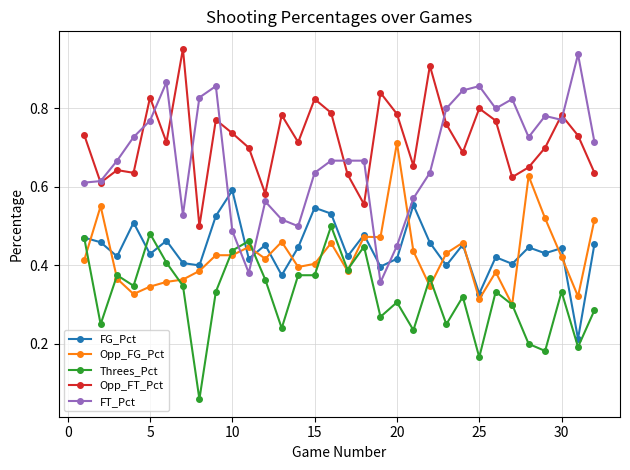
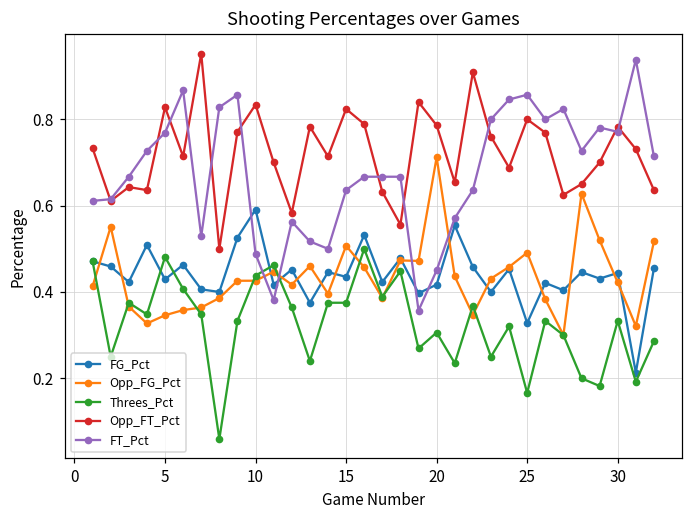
Opp_FT_Pct, 10: 0.74 -> 0.83
FG_Pct, 15: 0.55 -> 0.44
Opp_FG_Pct, 15: 0.40 -> 0.51
Opp_FG_Pct, 25: 0.31 -> 0.49
